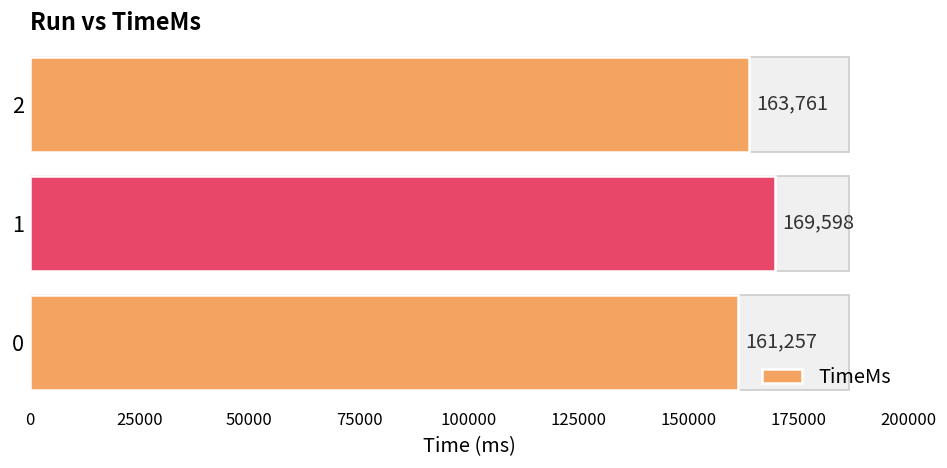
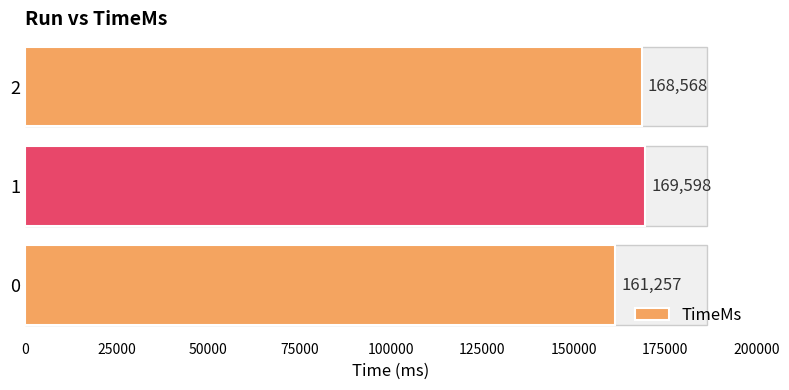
2: 163,761 -> 168,568
